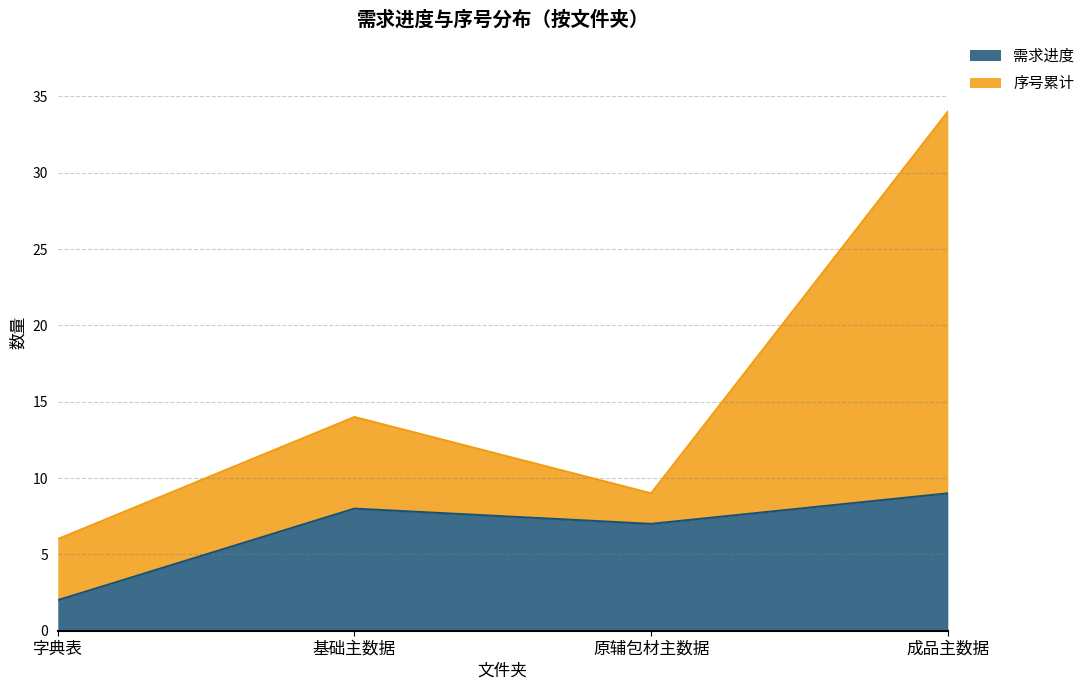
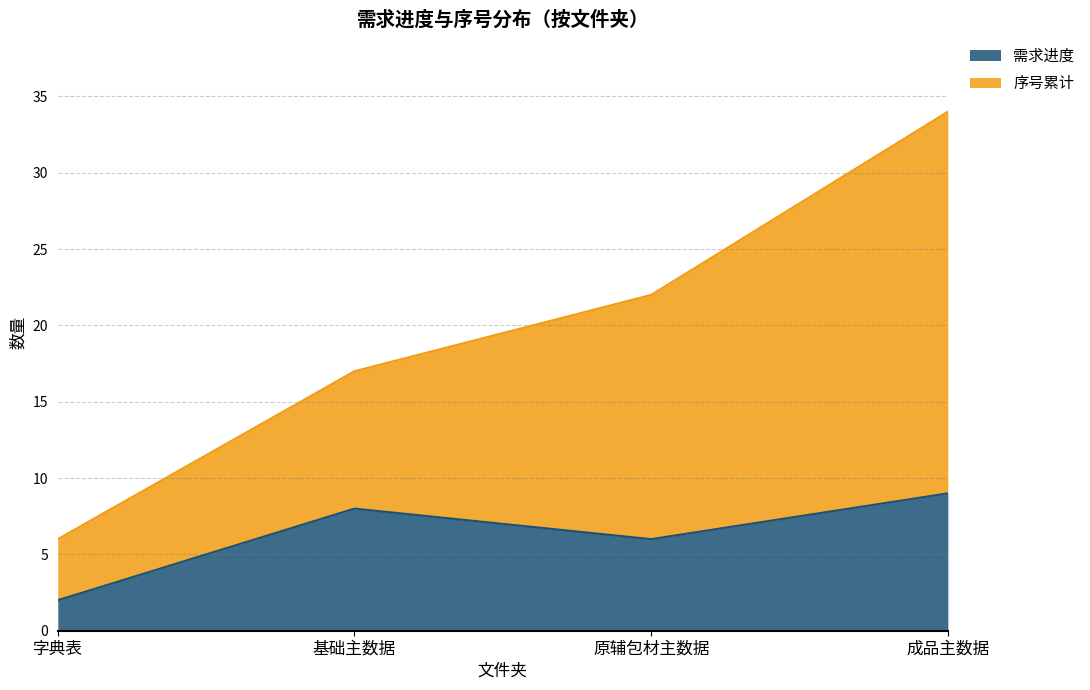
序号累计, 基础主数据: 6 -> 9
需求进度, 原辅包材主数据: 7 -> 6
序号累计, 原辅包材主数据: 2 -> 16
